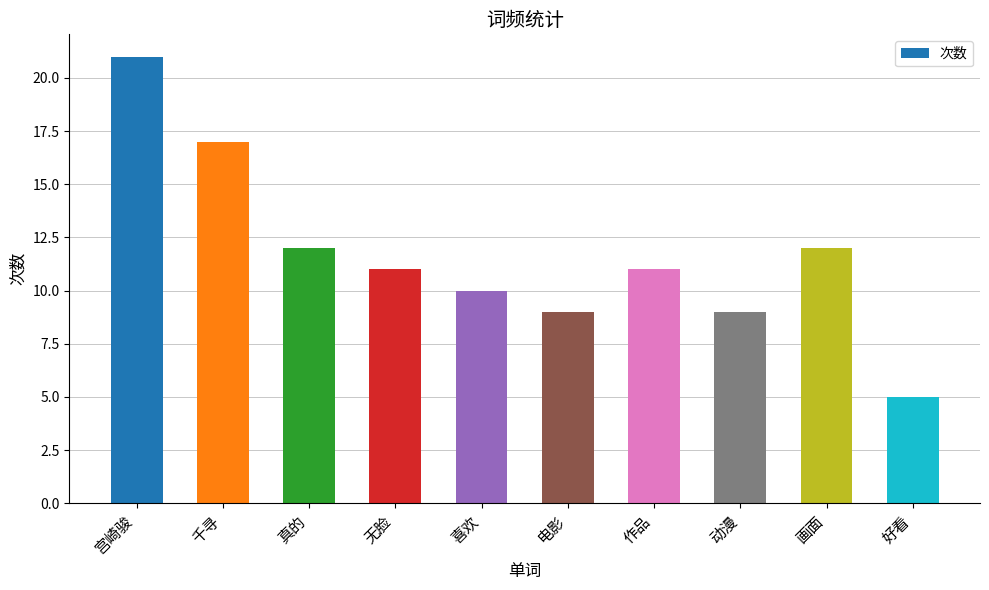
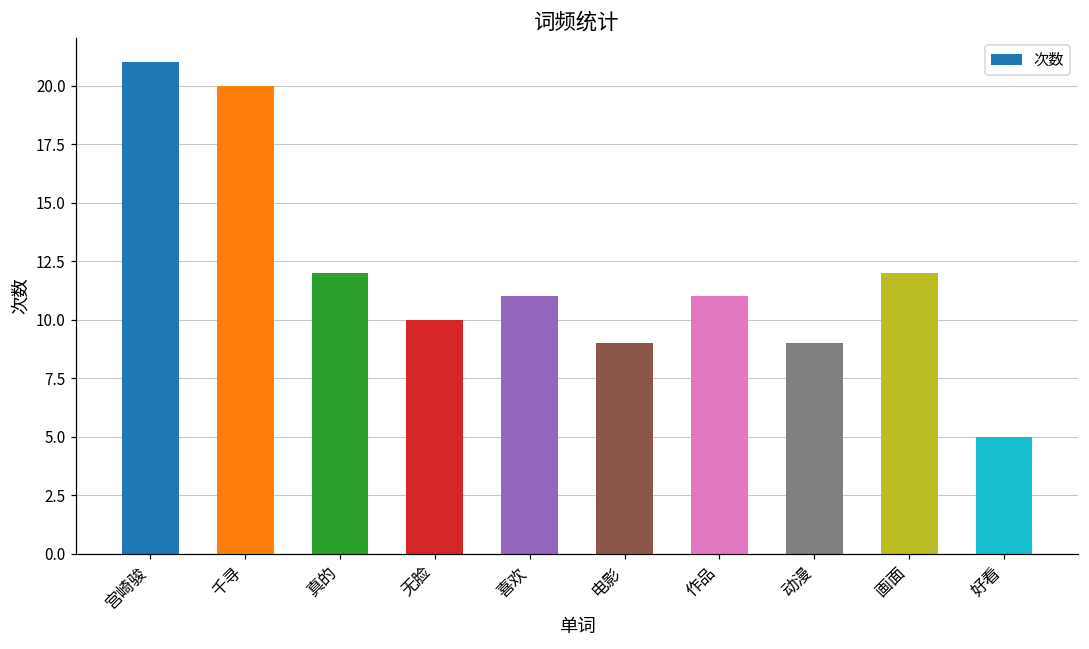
千寻: 17 -> 20
无脸: 11 -> 10
喜欢: 10 -> 11
